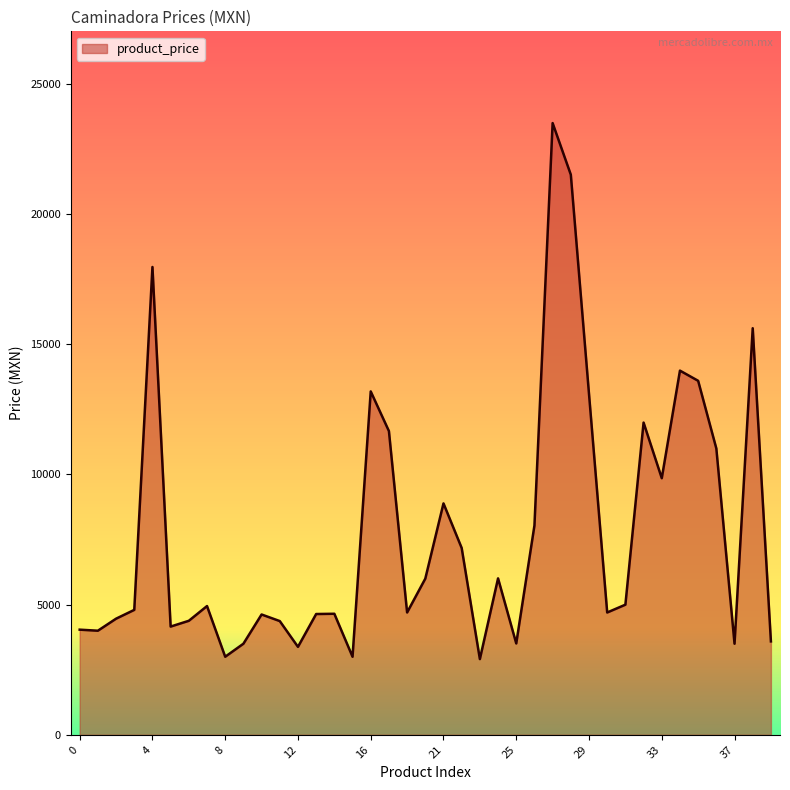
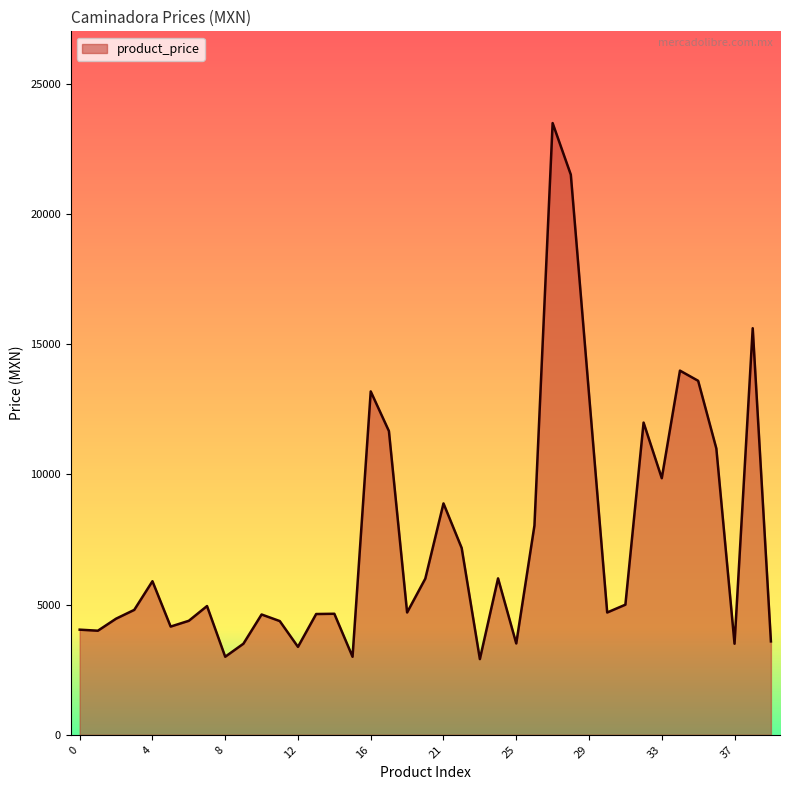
4: 18000 -> 5900
